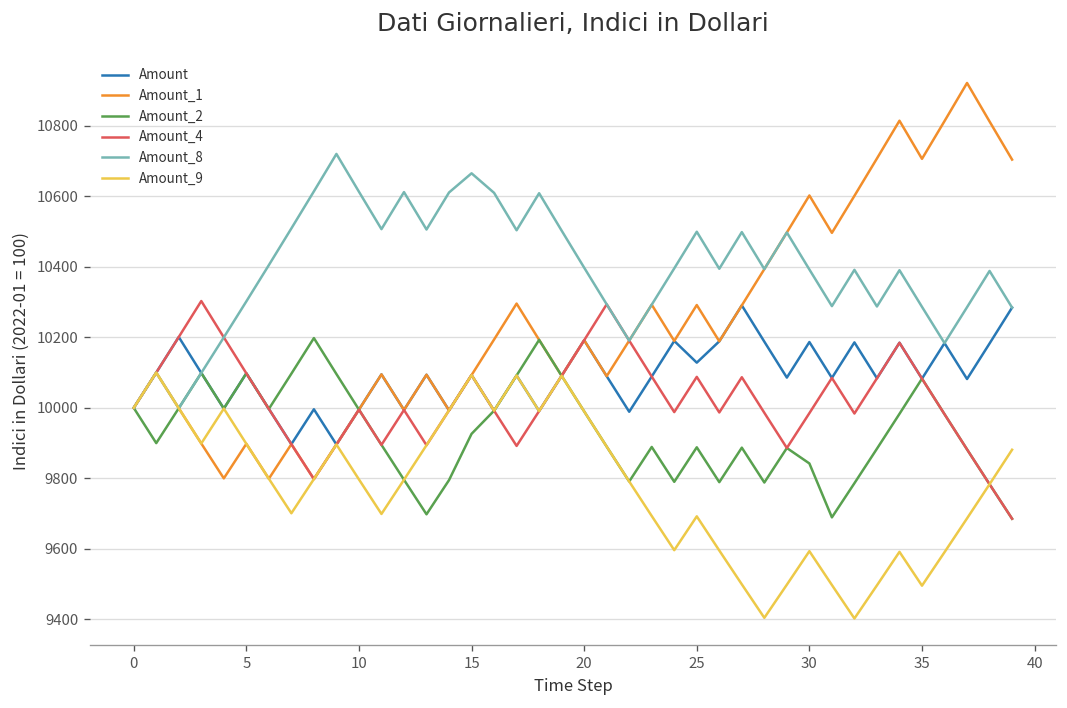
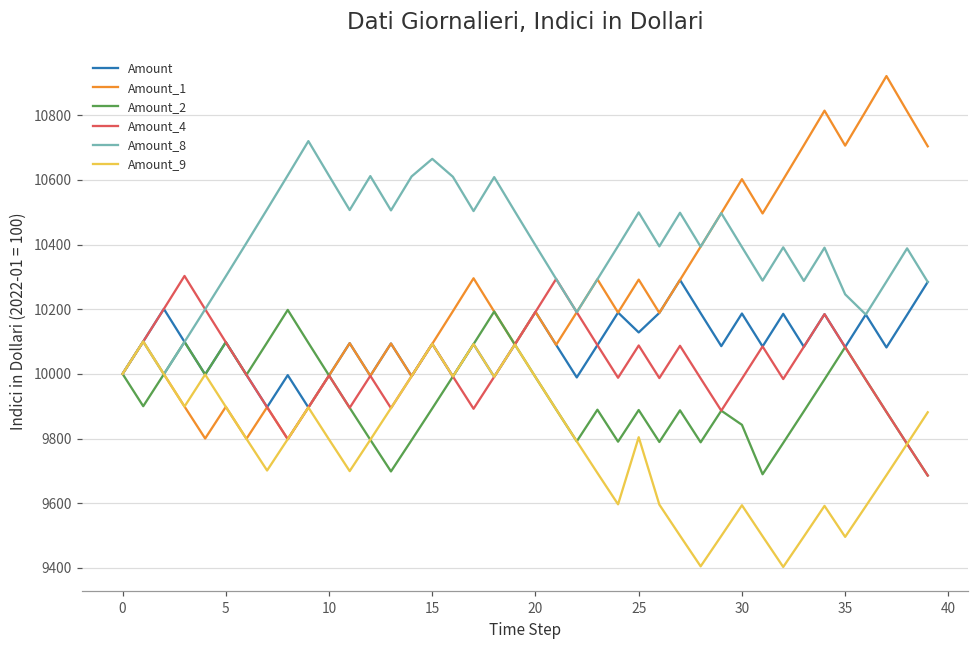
Amount_2, 15: 9930 -> 9890
Amount_9, 25: 9690 -> 9800
Amount_8, 35: 10290 -> 10250
